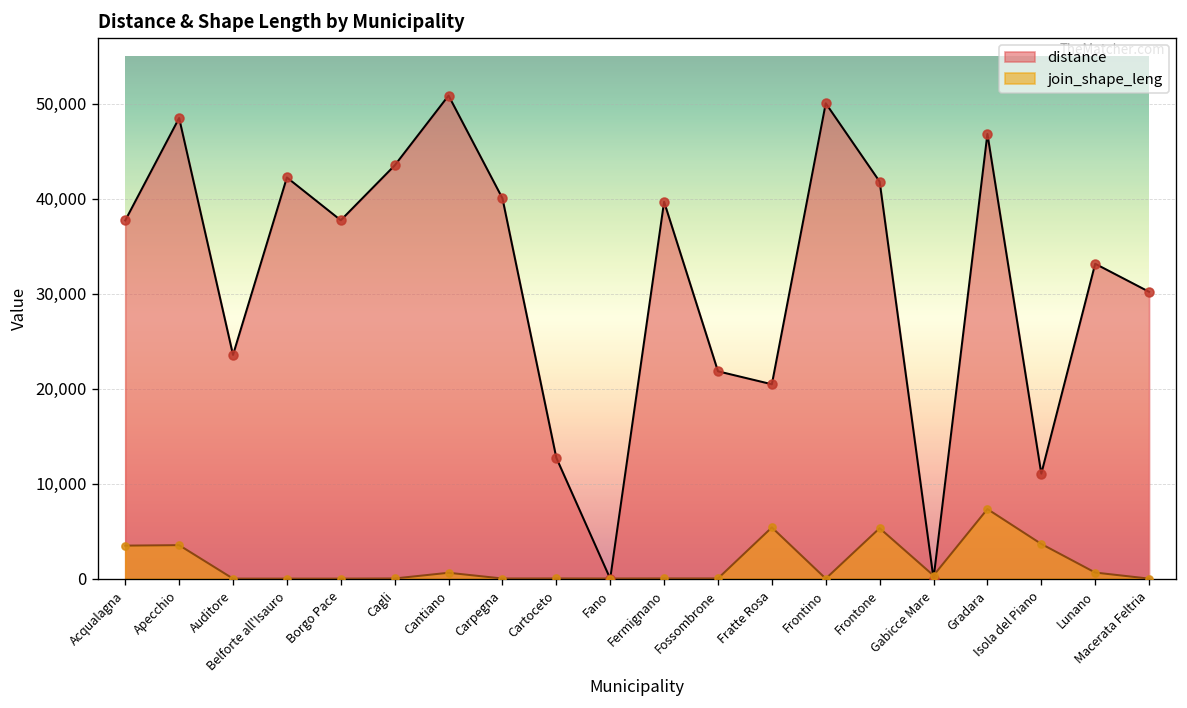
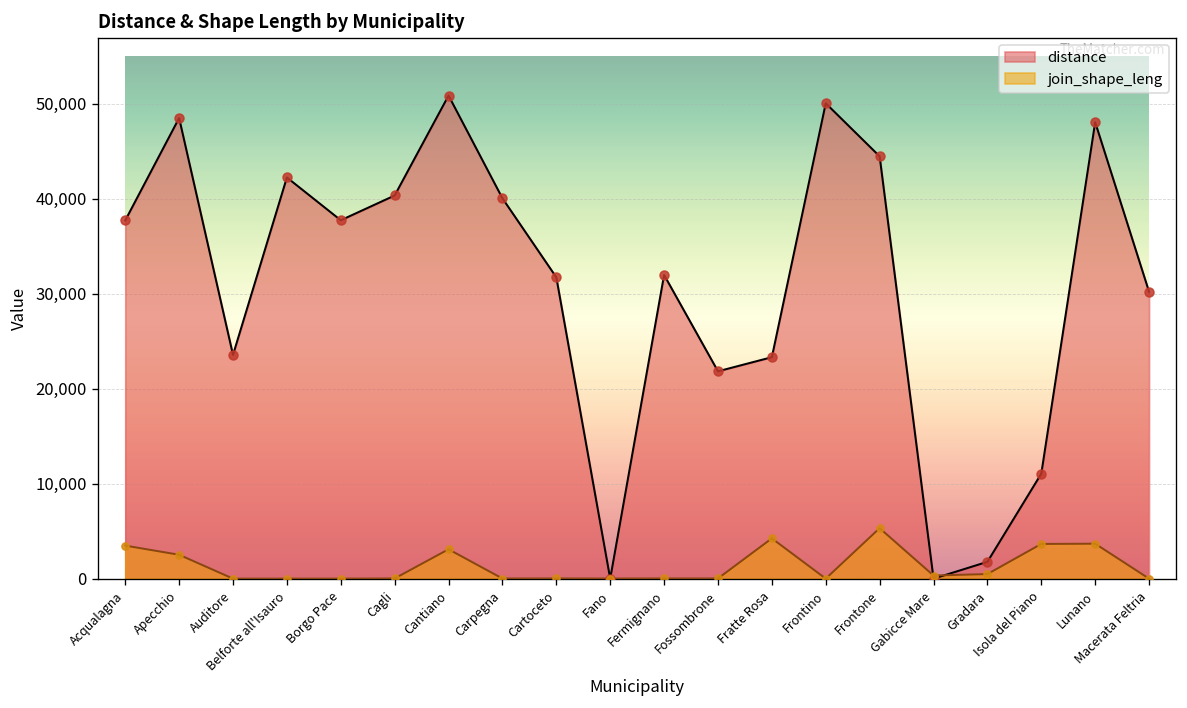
join_shape_leng, Apecchio: 4,000 -> 3,000
distance, Cagli: 44,000 -> 40,000
join_shape_leng, Cantiano: 1,000 -> 3,000
distance, Cartoceto: 13,000 -> 32,000
distance, Fermignano: 40,000 -> 32,000
distance, Fratte Rosa: 20,000 -> 23,000
join_shape_leng, Fratte Rosa: 5,000 -> 4,000
distance, Frontone: 42,000 -> 44,000
distance, Gradara: 47,000 -> 2,000
join_shape_leng, Gradara: 7,000 -> 0
distance, Lunano: 33,000 -> 48,000
join_shape_leng, Lunano: 1,000 -> 4,000
